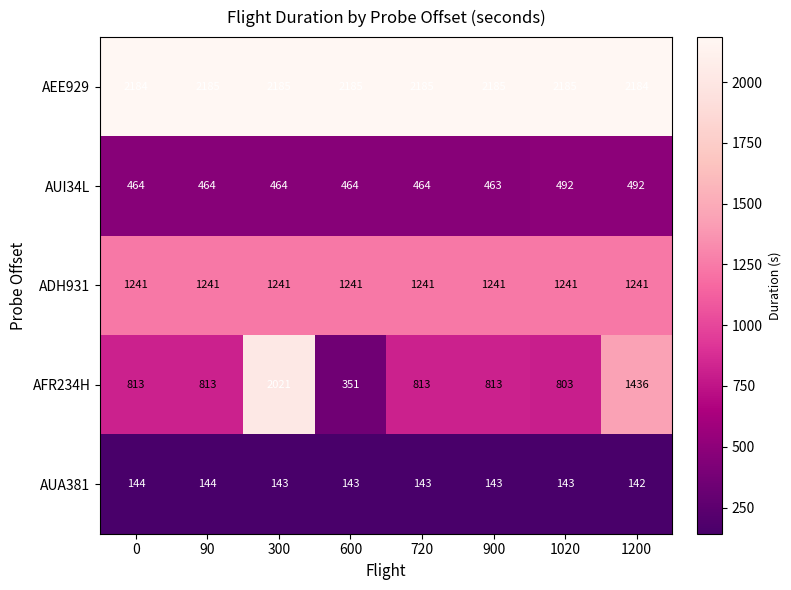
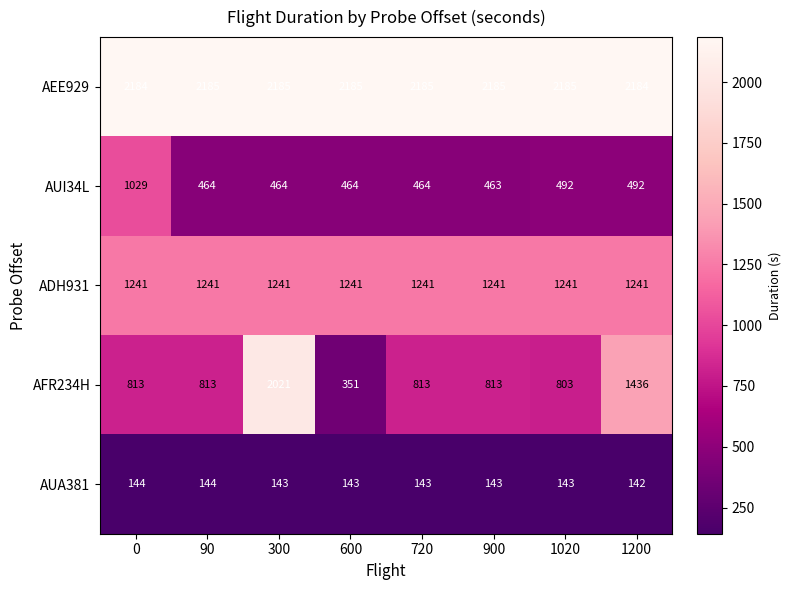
AUI34L, 0: 464 -> 1029
